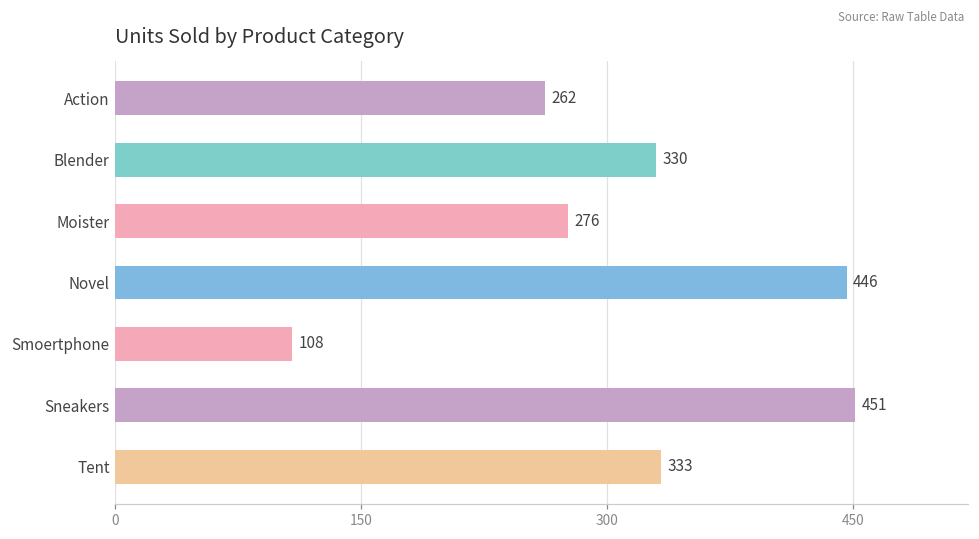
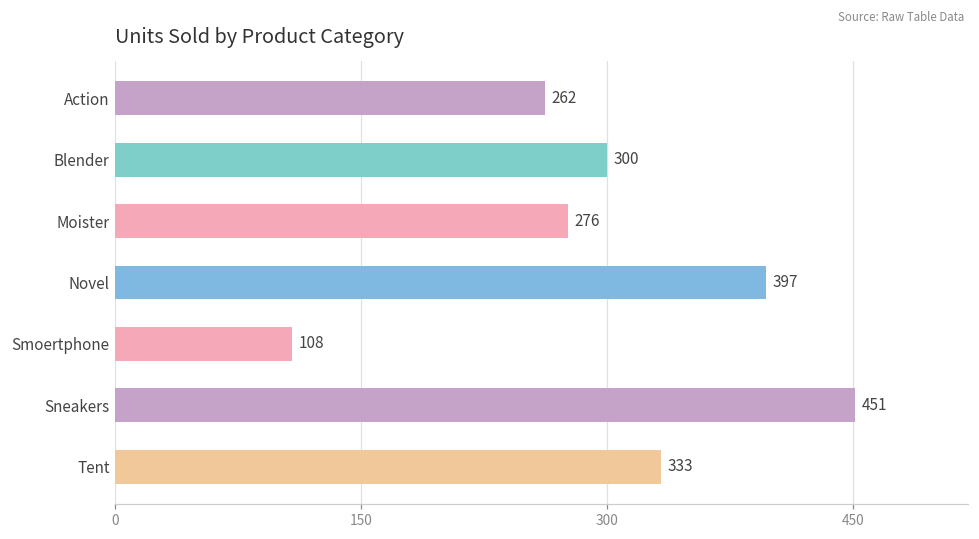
Blender: 330 -> 300
Novel: 446 -> 397
